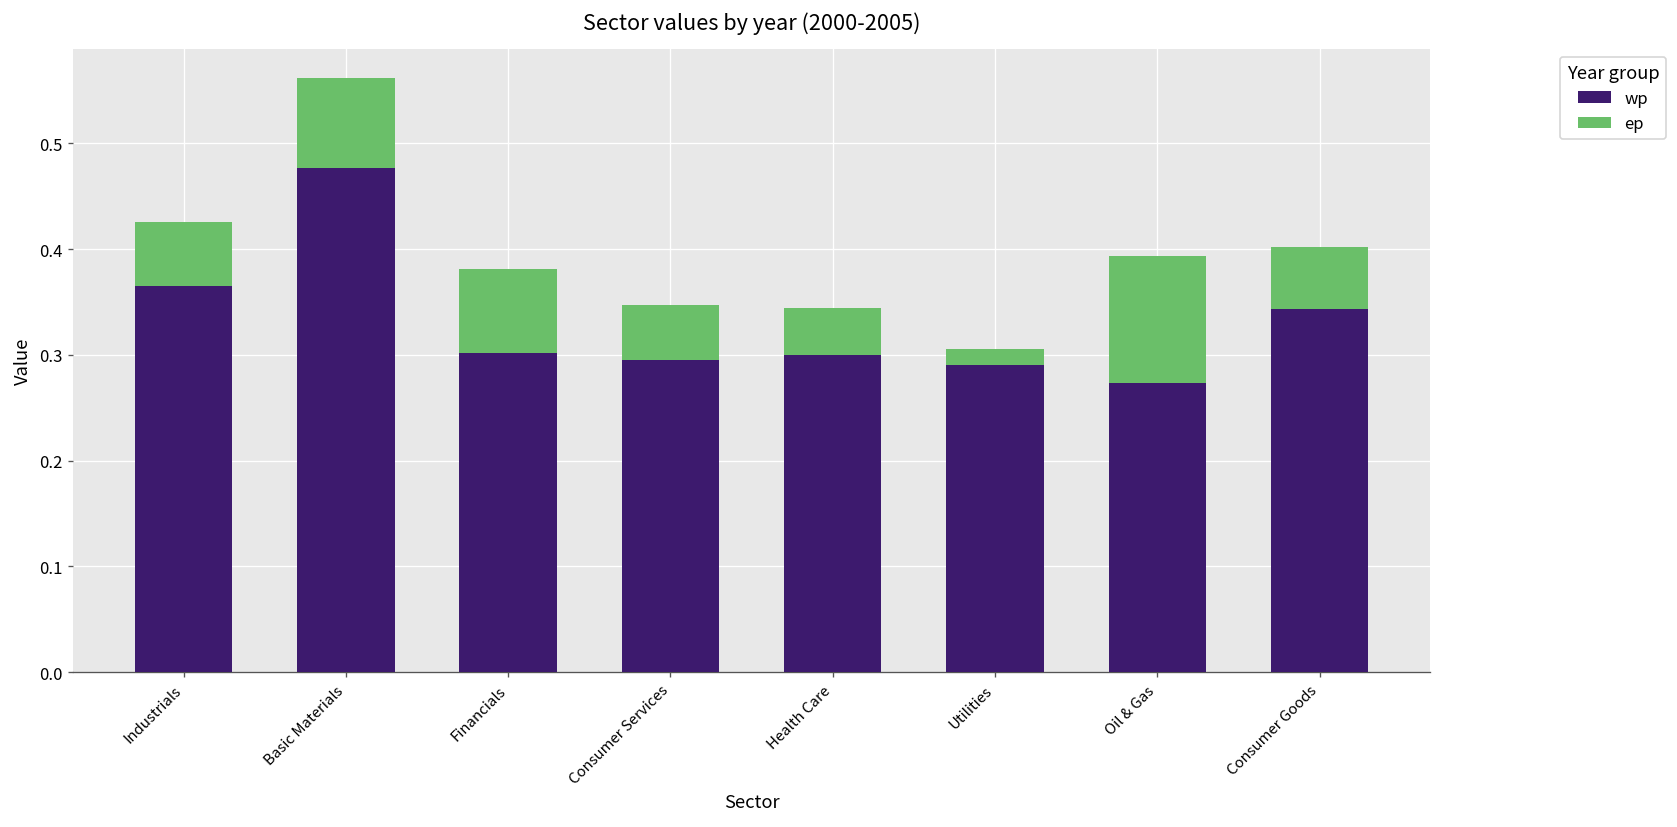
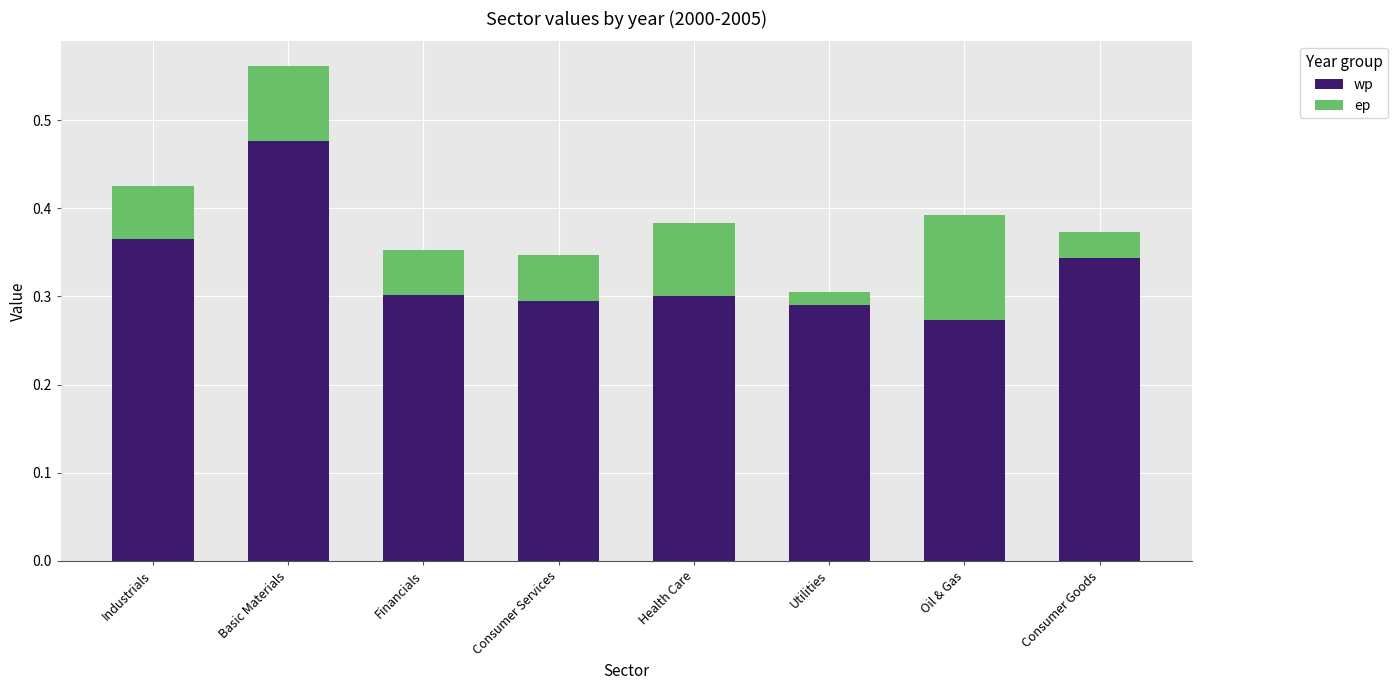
ep, Financials: 0.08 -> 0.05
ep, Health Care: 0.04 -> 0.08
ep, Consumer Goods: 0.06 -> 0.03
